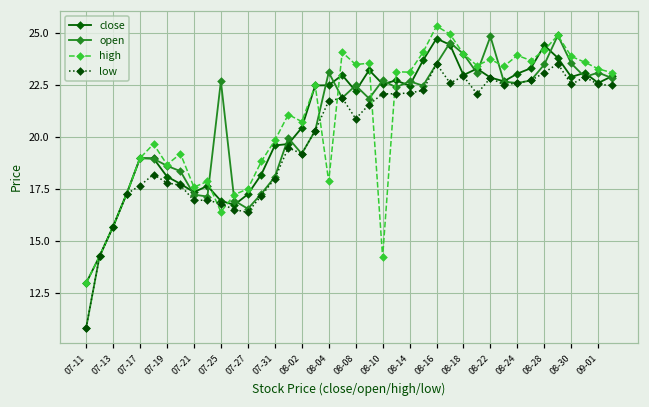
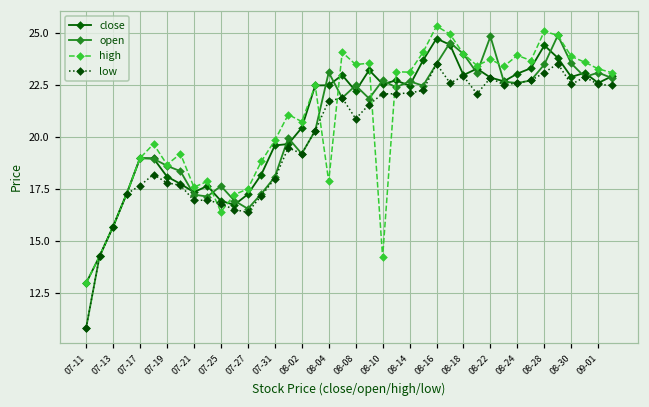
open, 07-25: 22.7 -> 17.6
high, 08-28: 24.2 -> 25.1
